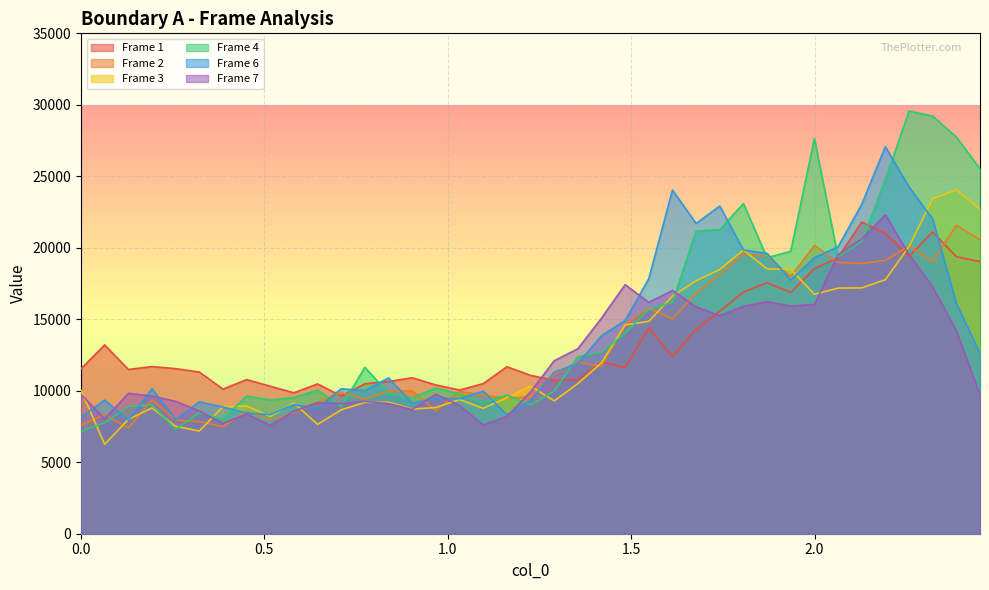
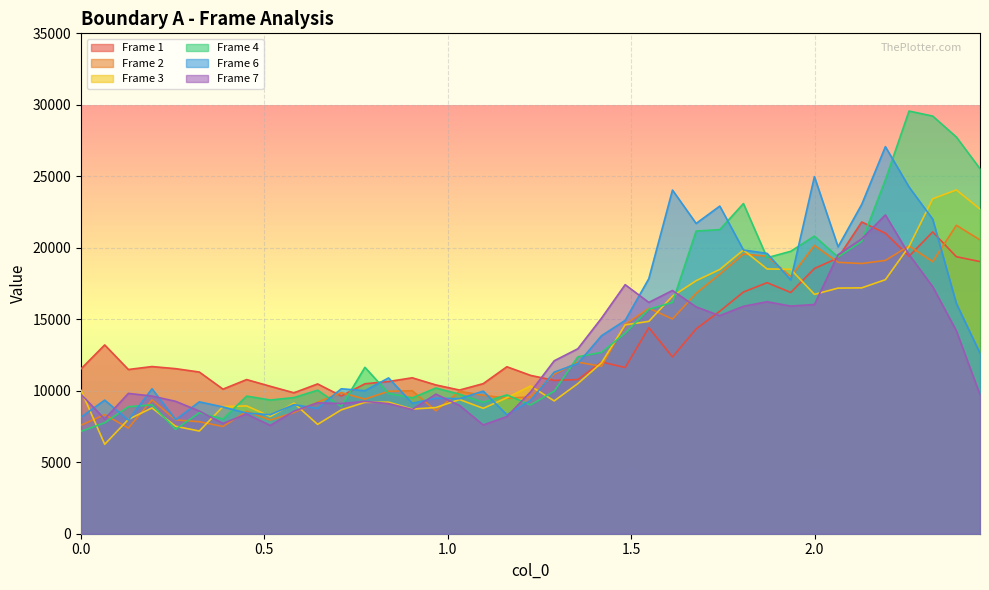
Frame 4, 2.0: 27600 -> 20800
Frame 6, 2.0: 19300 -> 25000
